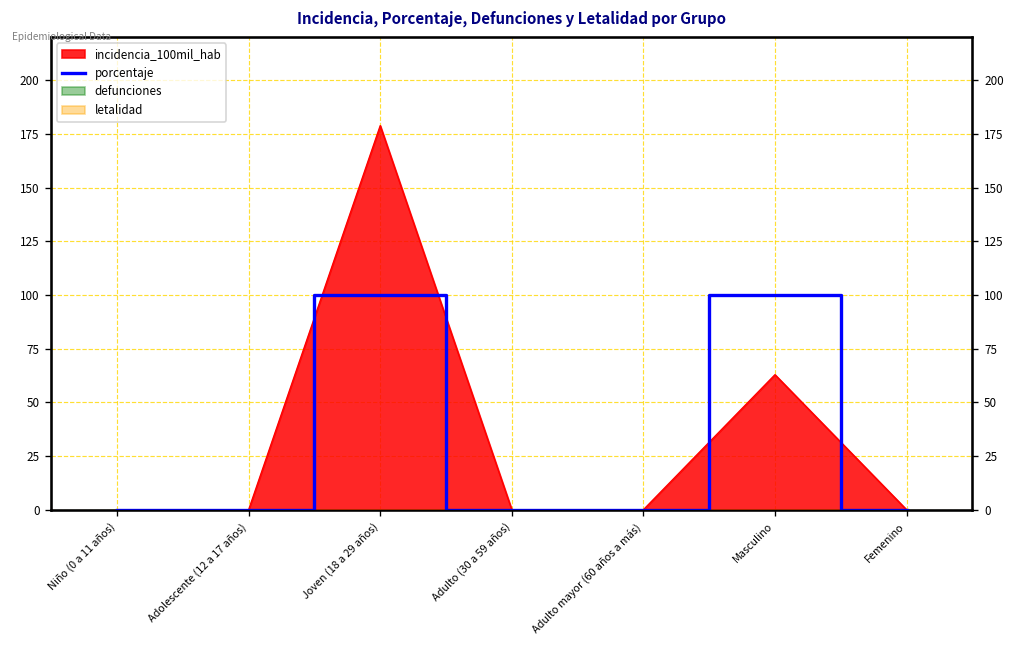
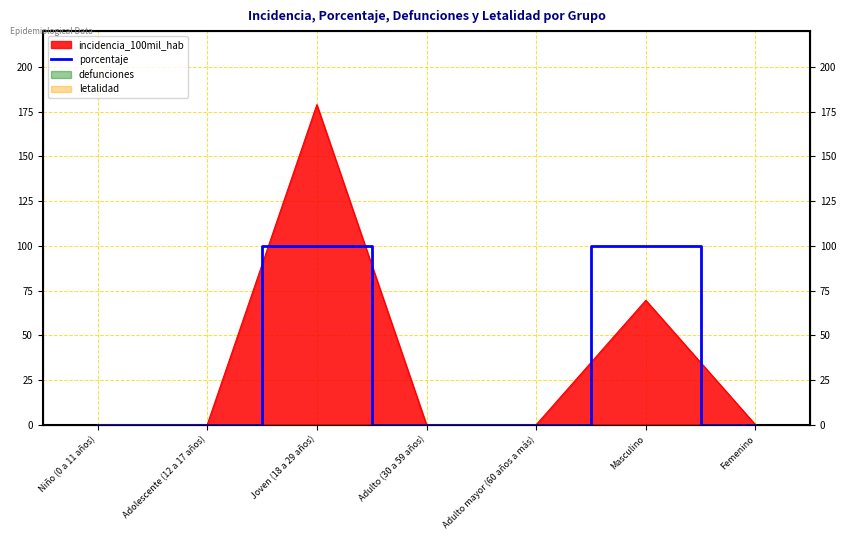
incidencia_100mil_hab, Masculino: 63 -> 70
